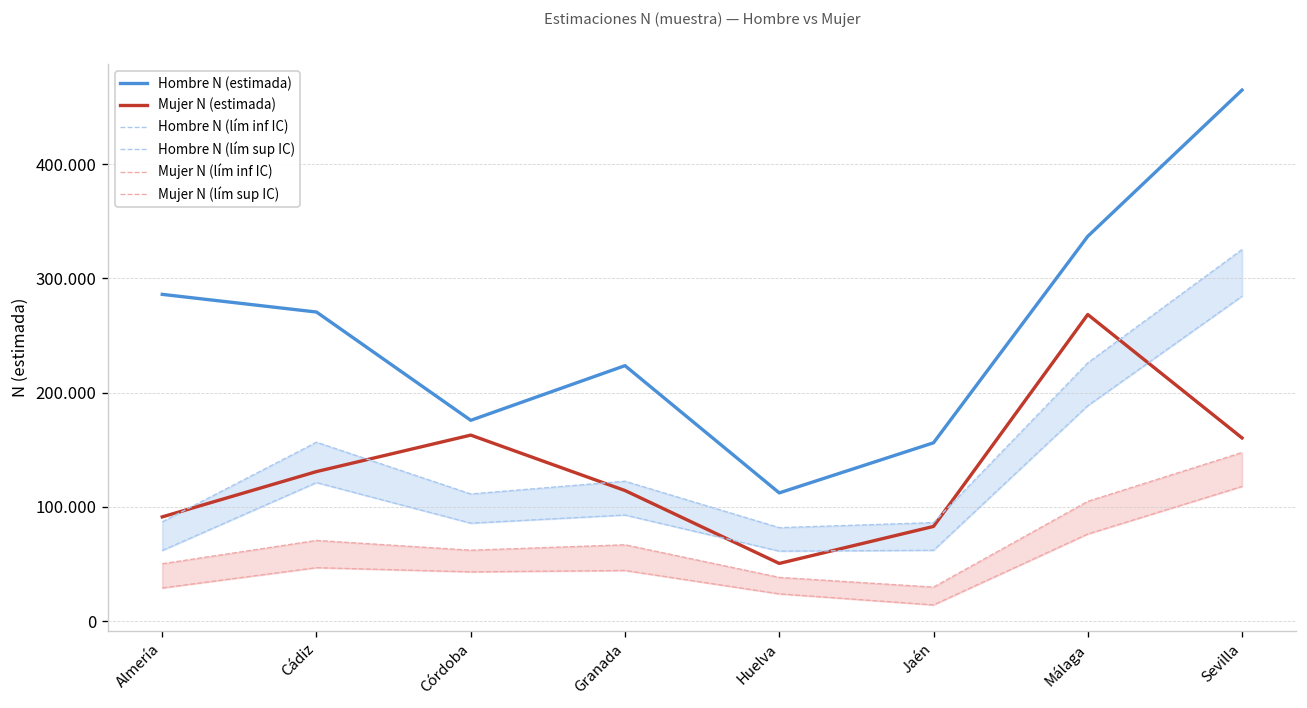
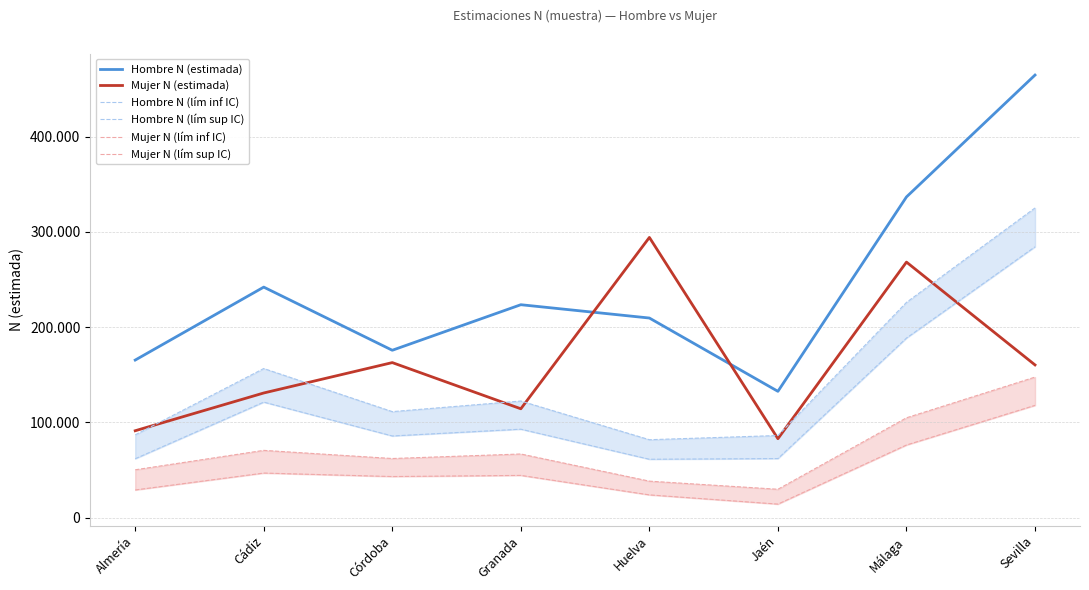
Hombre N (estimada), Almería: 290 -> 170
Hombre N (estimada), Cádiz: 270 -> 240
Hombre N (estimada), Huelva: 110 -> 210
Mujer N (estimada), Huelva: 50 -> 290
Hombre N (estimada), Jaén: 160 -> 130
